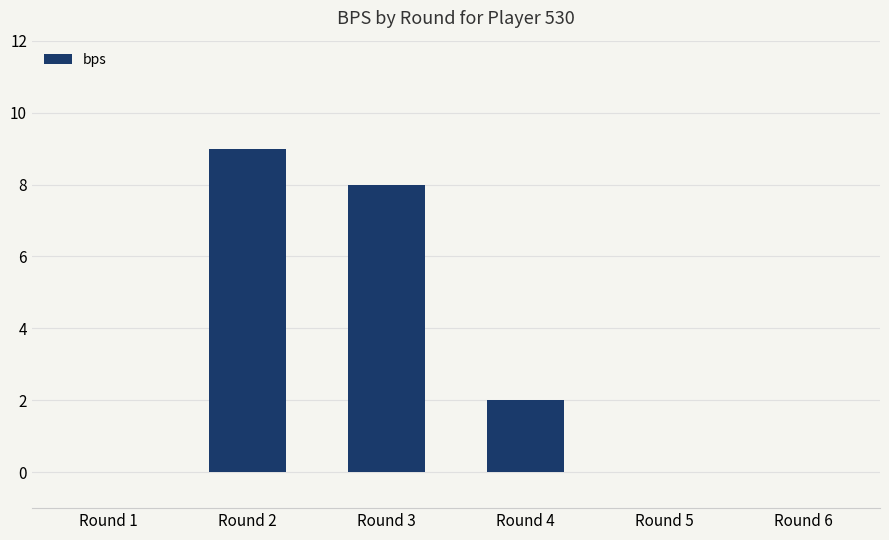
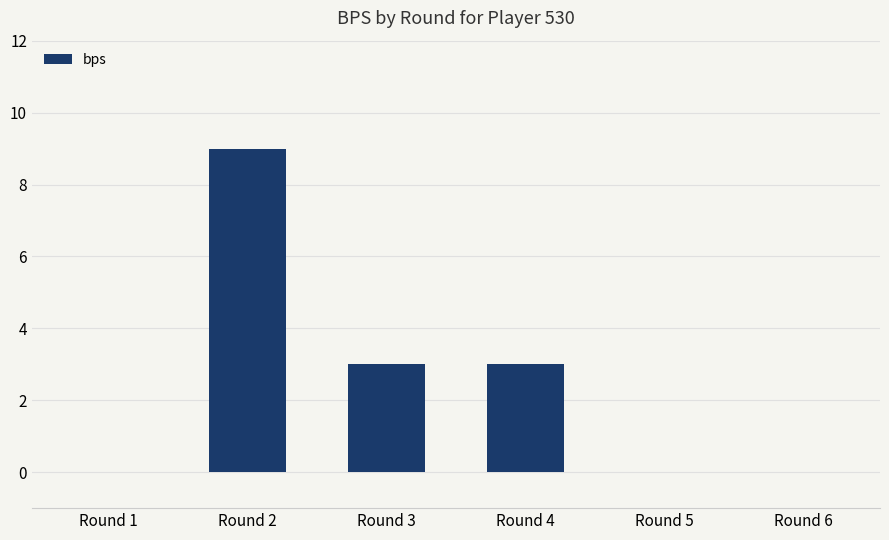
Round 3: 8 -> 3
Round 4: 2 -> 3
